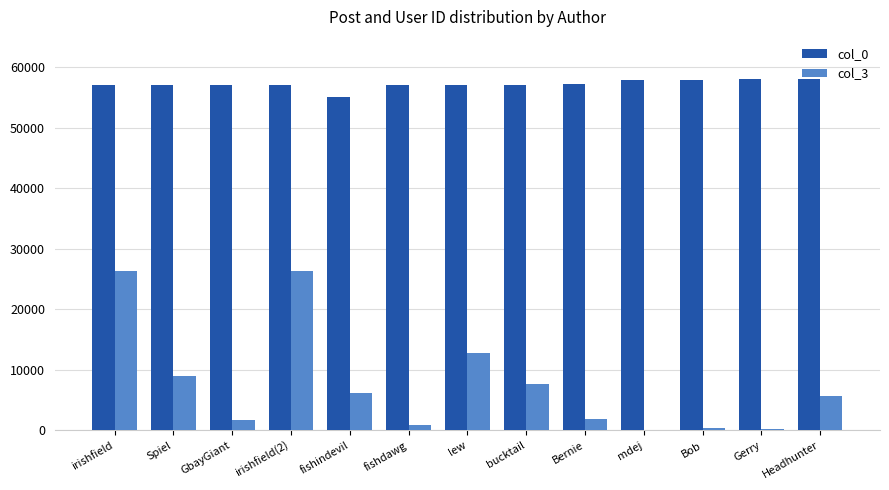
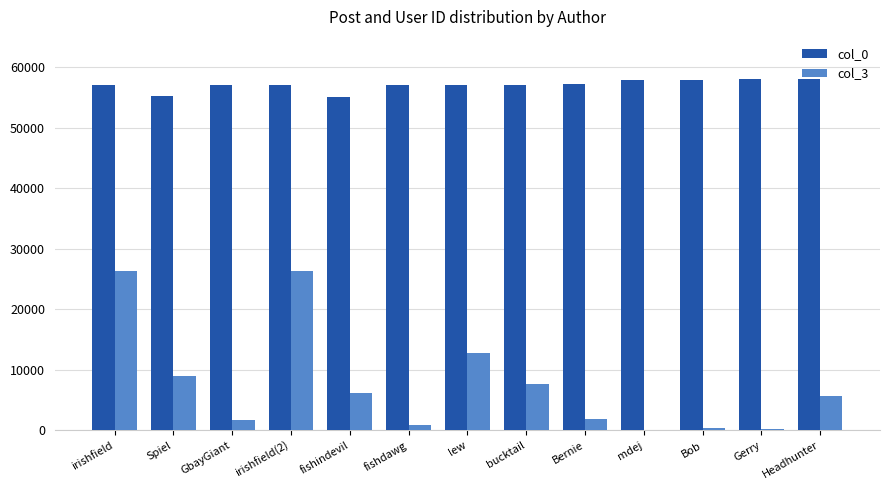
col_0, Spiel: 57000 -> 55000
